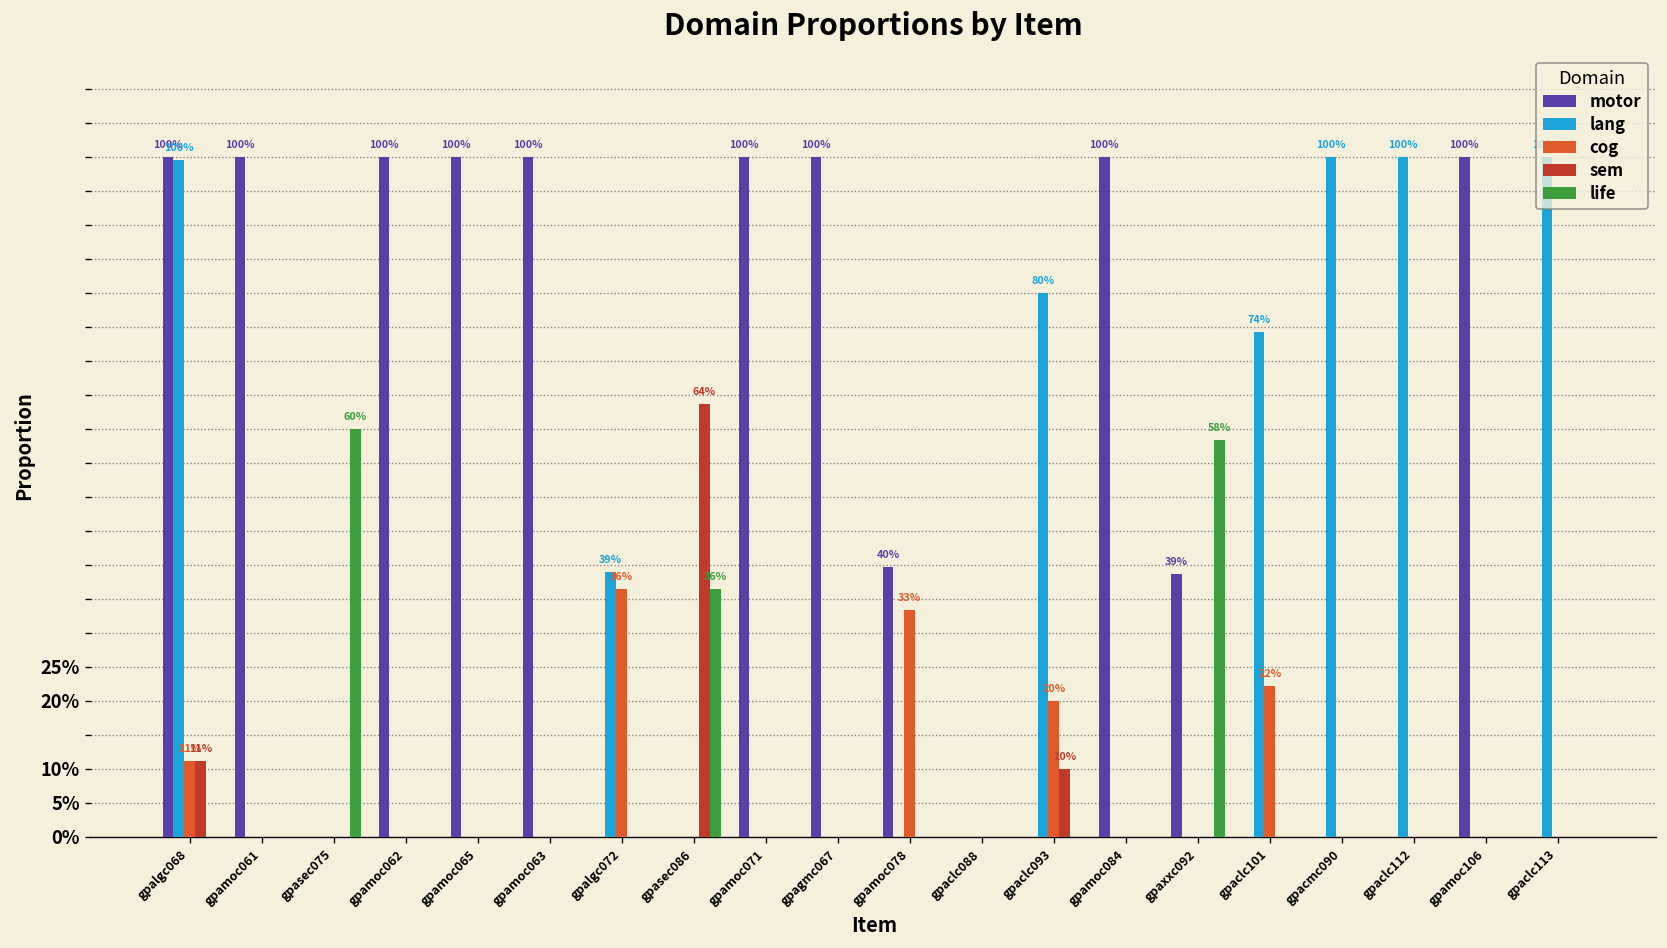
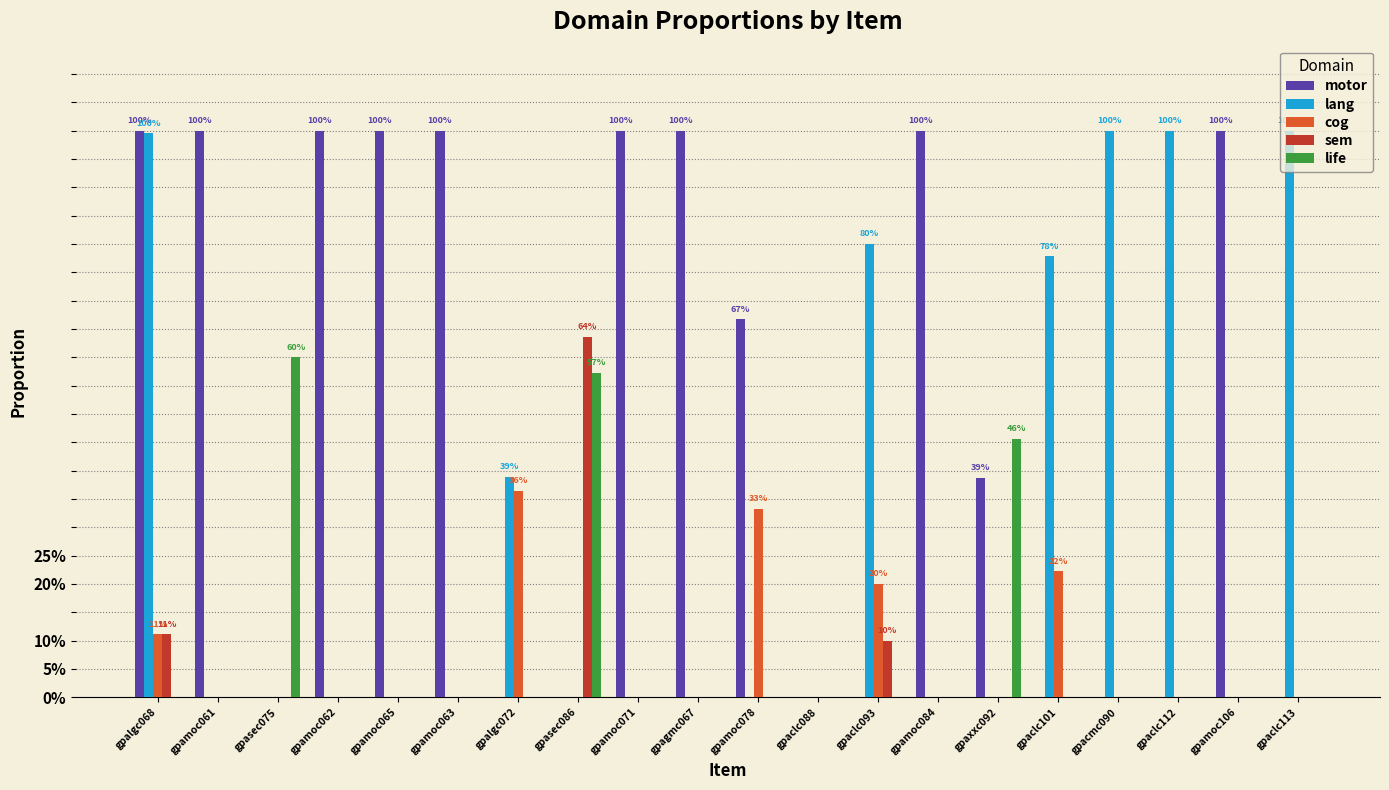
life, gpasec086: 36% -> 57%
motor, gpamoc078: 40% -> 67%
life, gpaxxc092: 58% -> 46%
lang, gpaclc101: 74% -> 78%
